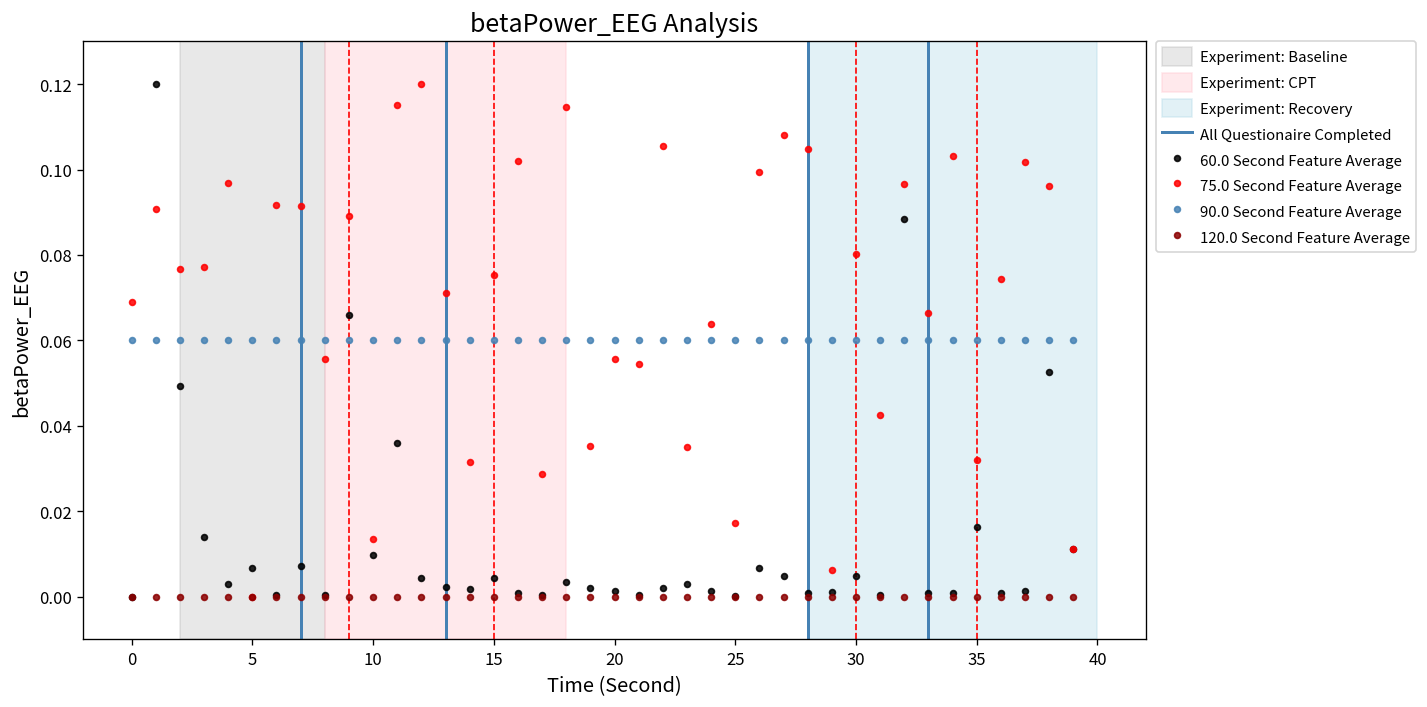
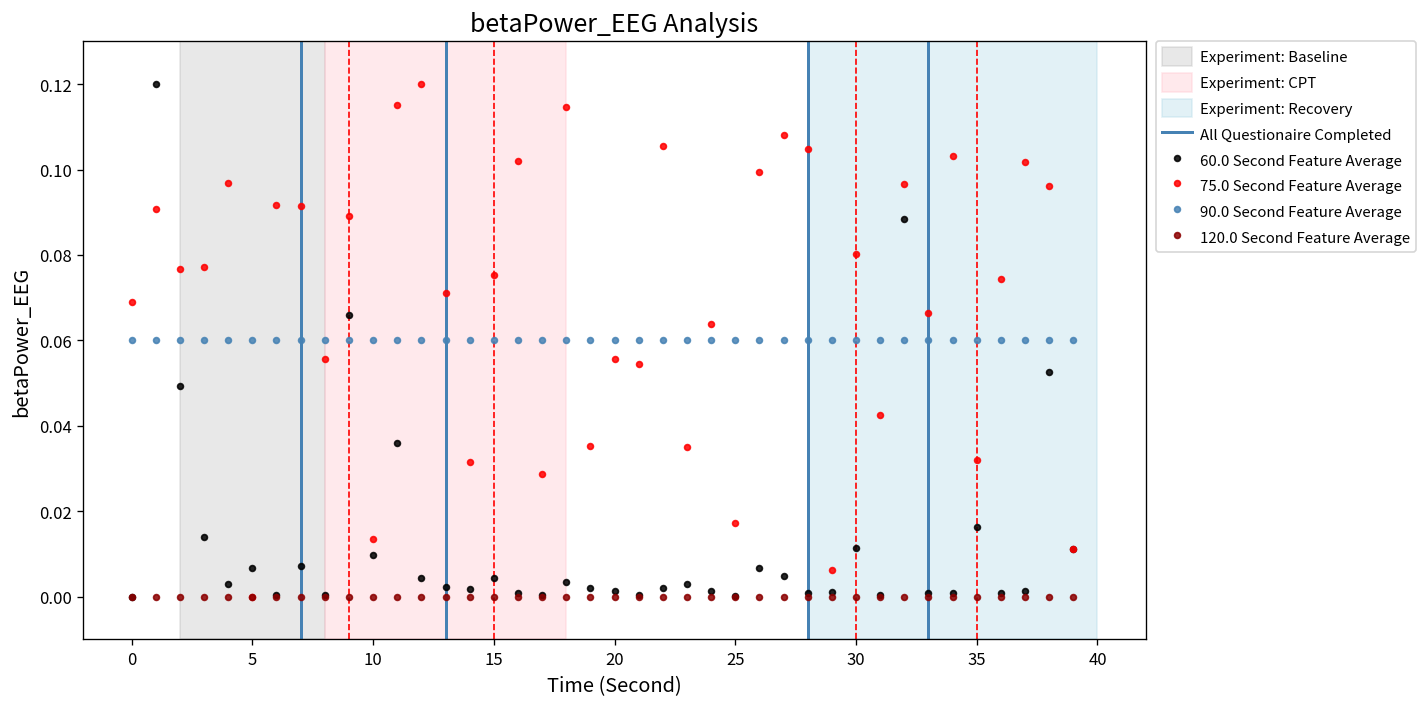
60.0 Second Feature Average, 30: 0.005 -> 0.011
